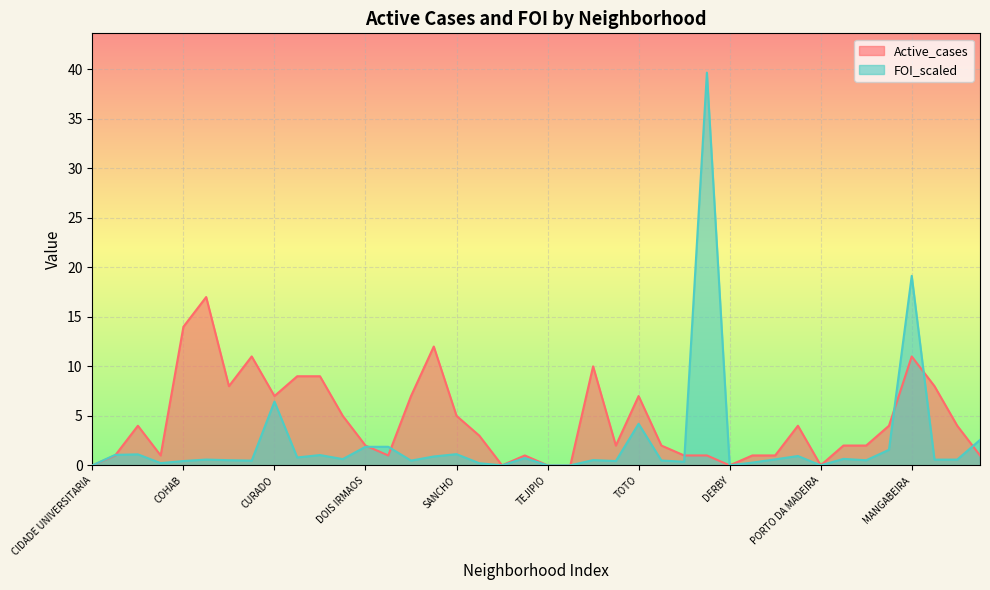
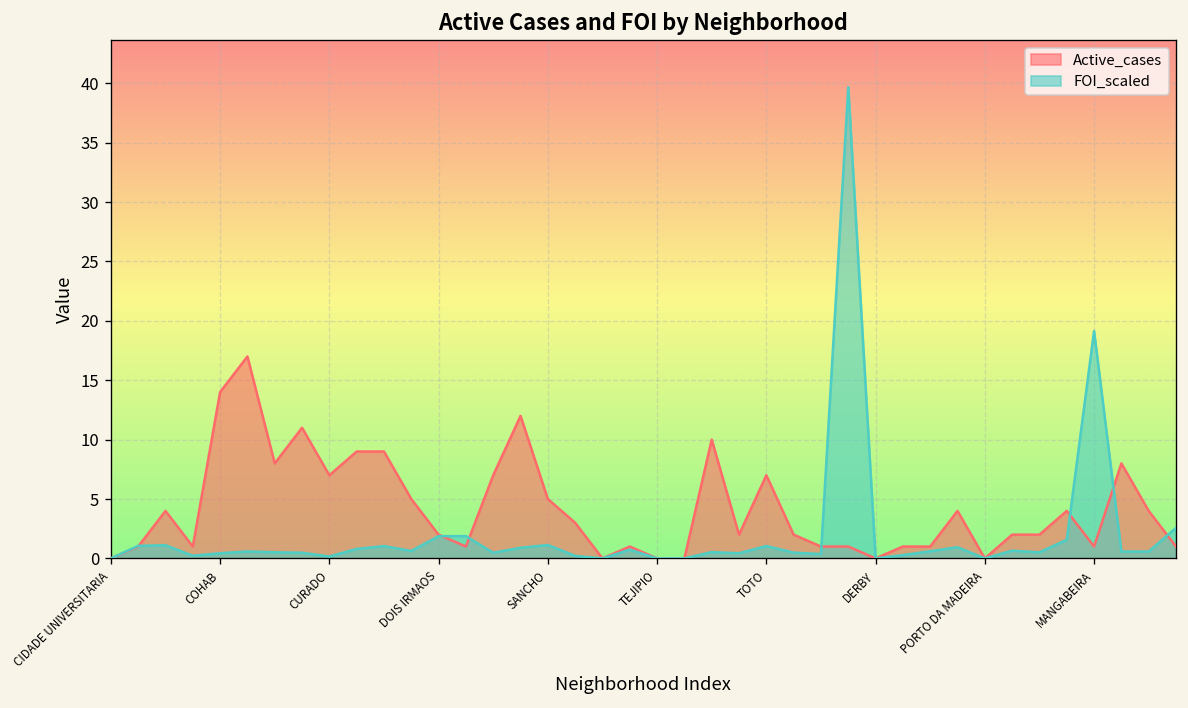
FOI_scaled, CURADO: 6 -> 0
FOI_scaled, TOTO: 4 -> 1
Active_cases, MANGABEIRA: 11 -> 1
